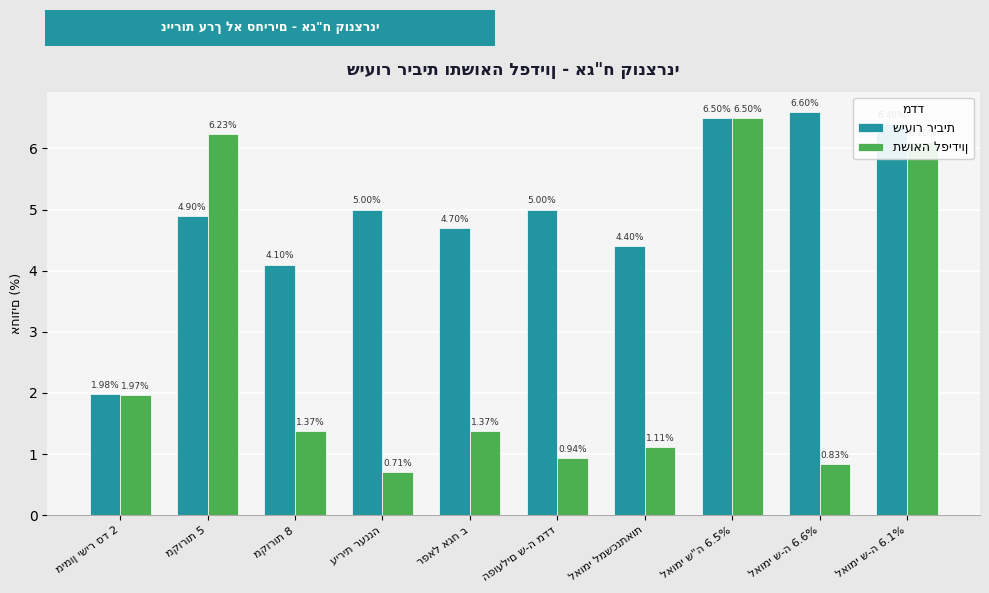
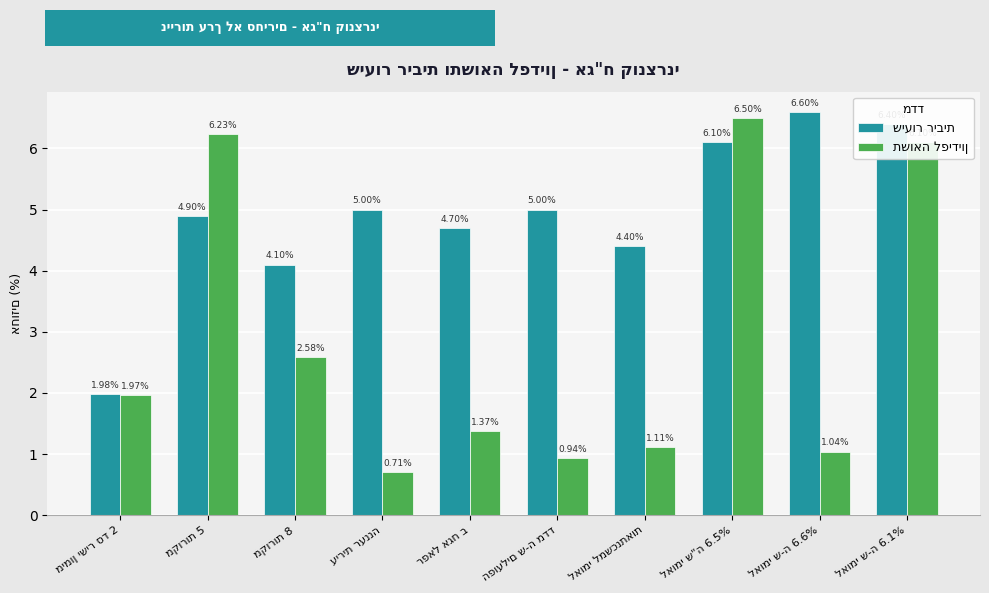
תשואה לפידיון, מקורות 8: 1.37% -> 2.58%
שיעור ריבית, לאומי ש"ה 6.5%: 6.50% -> 6.10%
תשואה לפידיון, לאומי ש-ה 6.6%: 0.83% -> 1.04%
